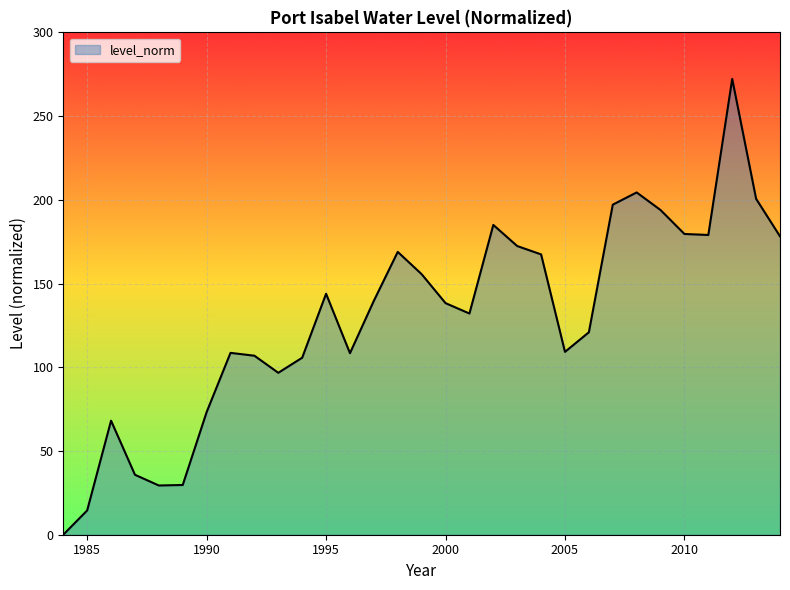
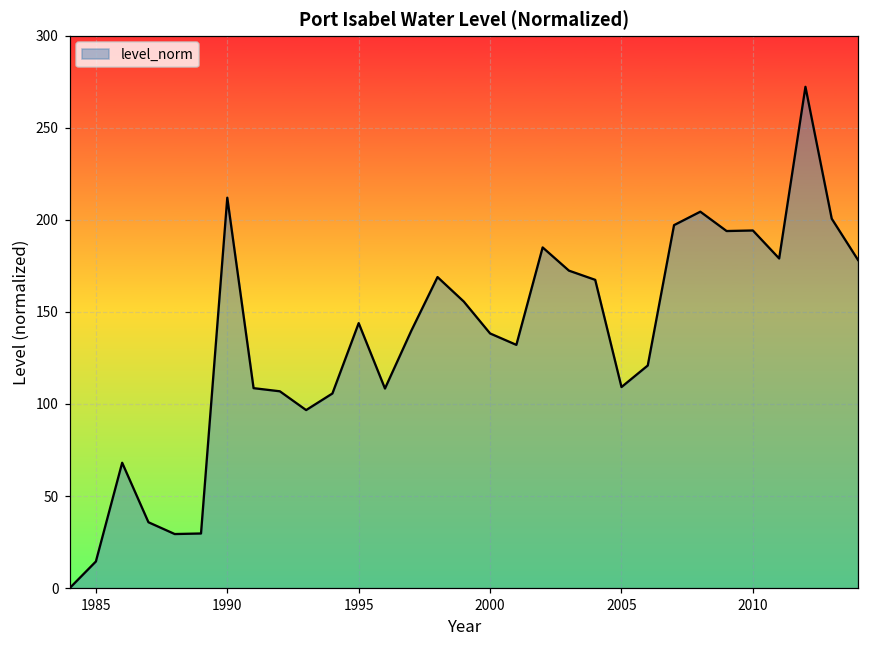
1990: 73 -> 212
2010: 180 -> 194
